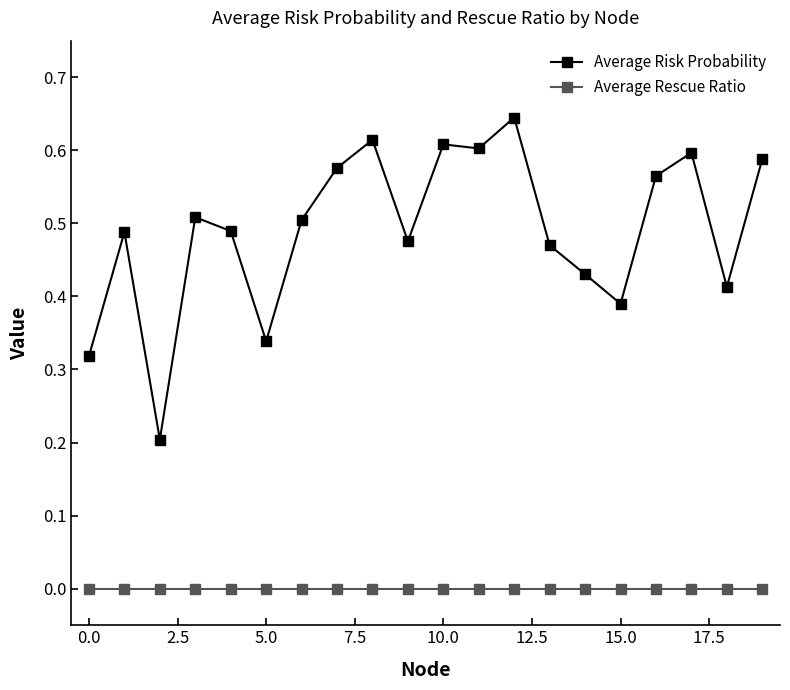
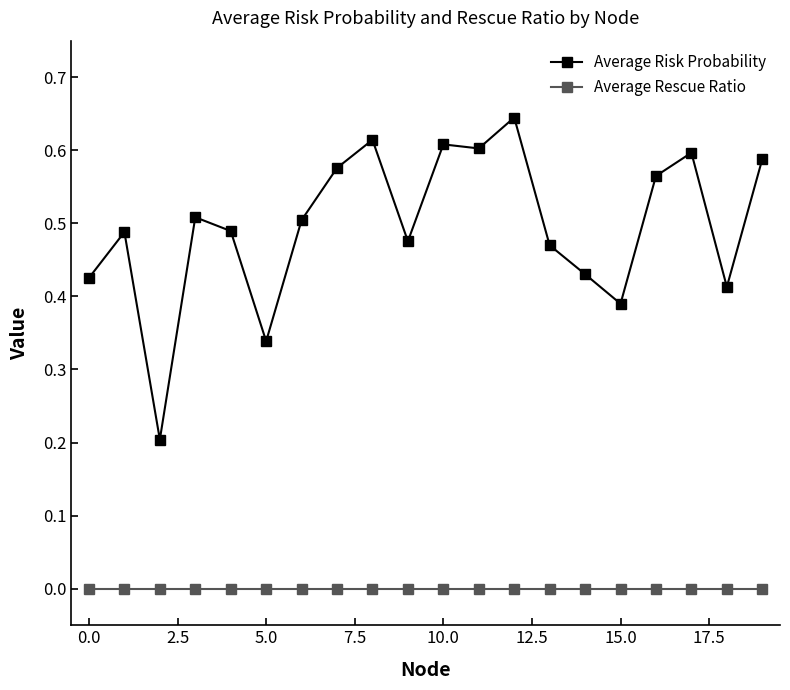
Average Risk Probability, 0.0: 0.32 -> 0.43
